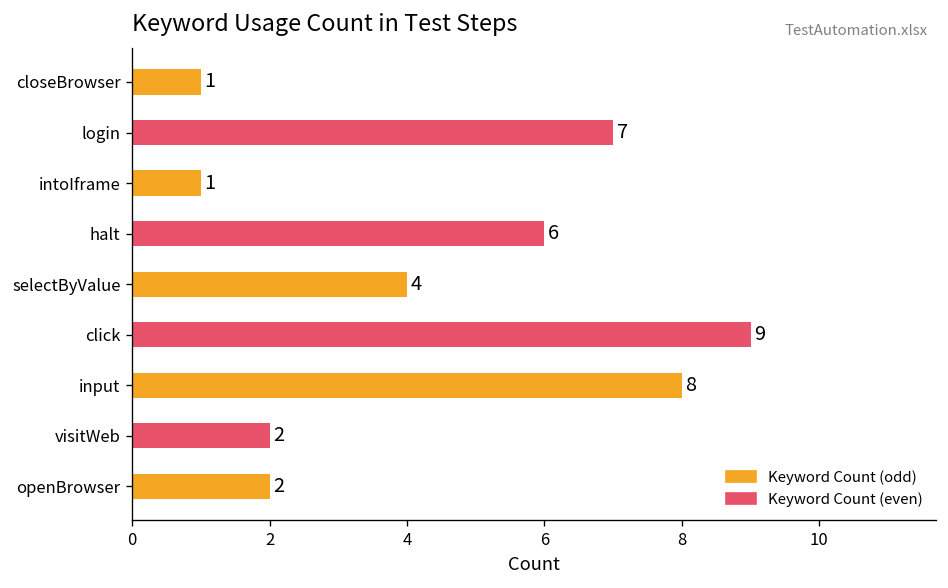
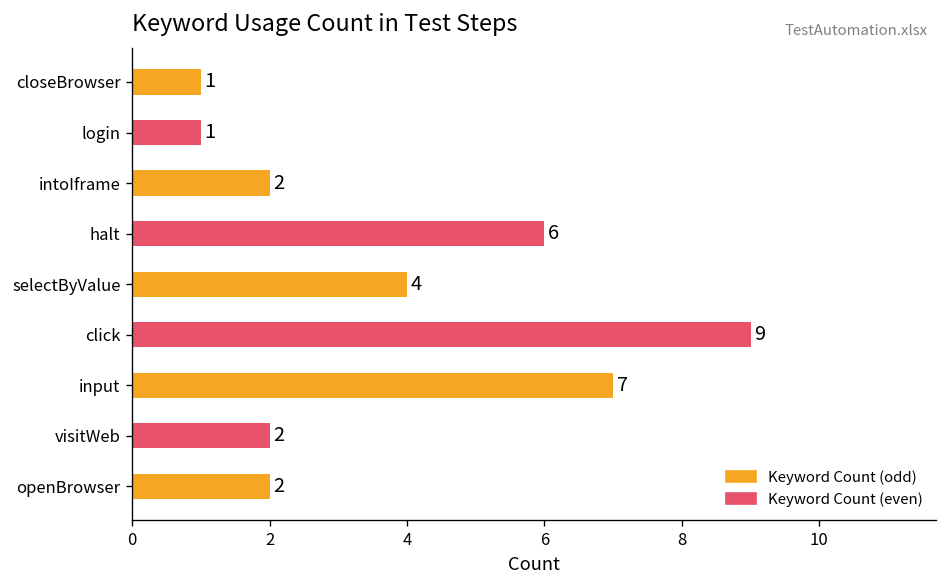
login: 7 -> 1
intoIframe: 1 -> 2
input: 8 -> 7
